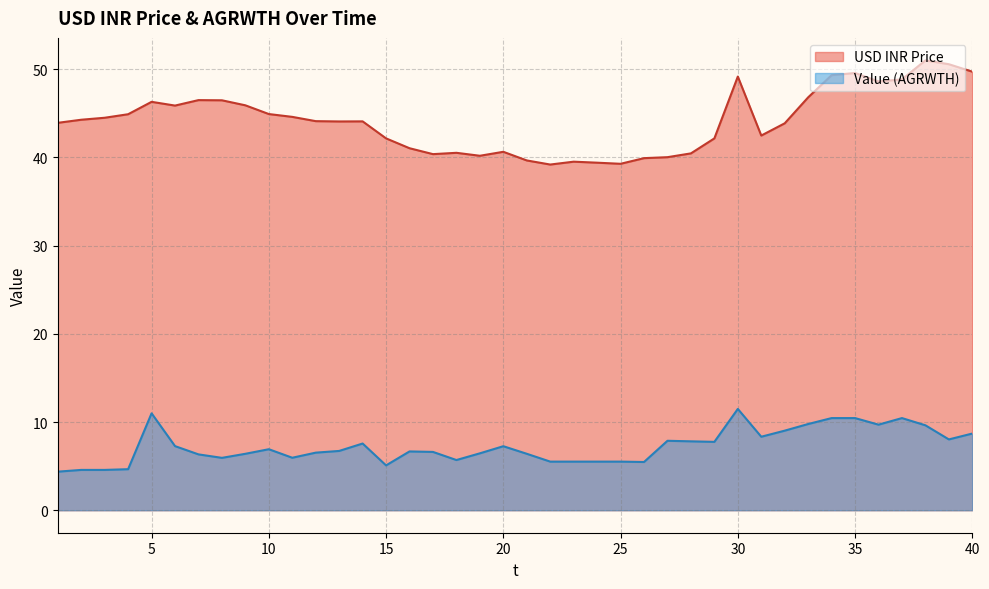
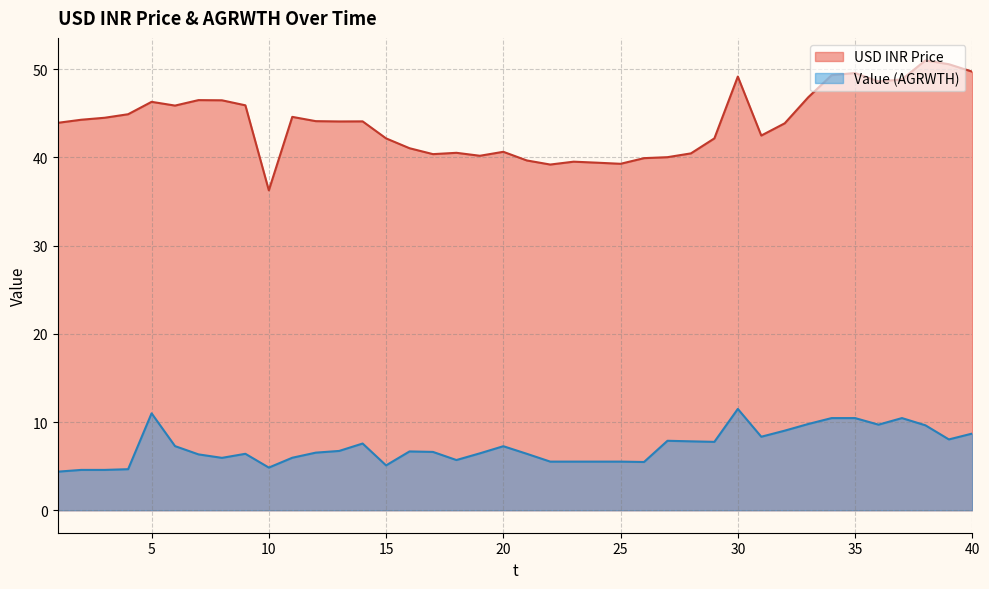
USD INR Price, 10: 45 -> 36
Value (AGRWTH), 10: 7 -> 5
